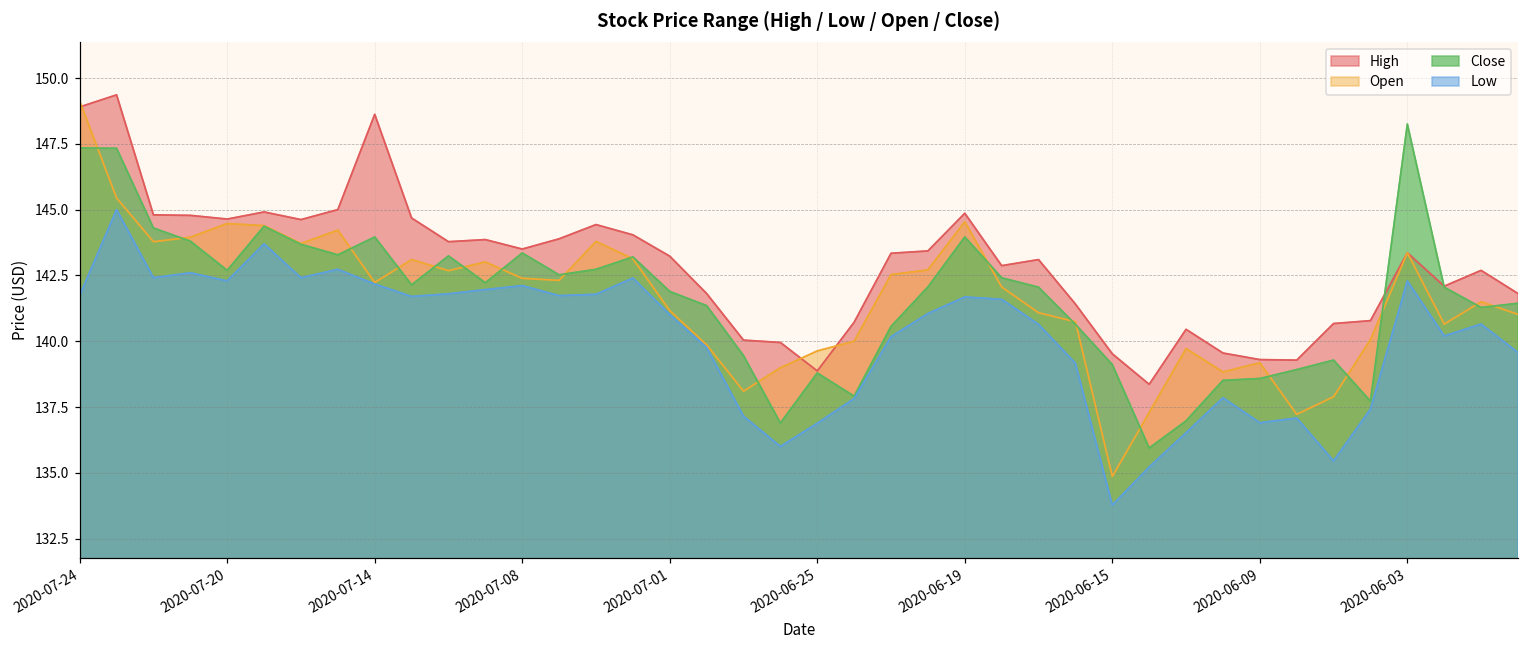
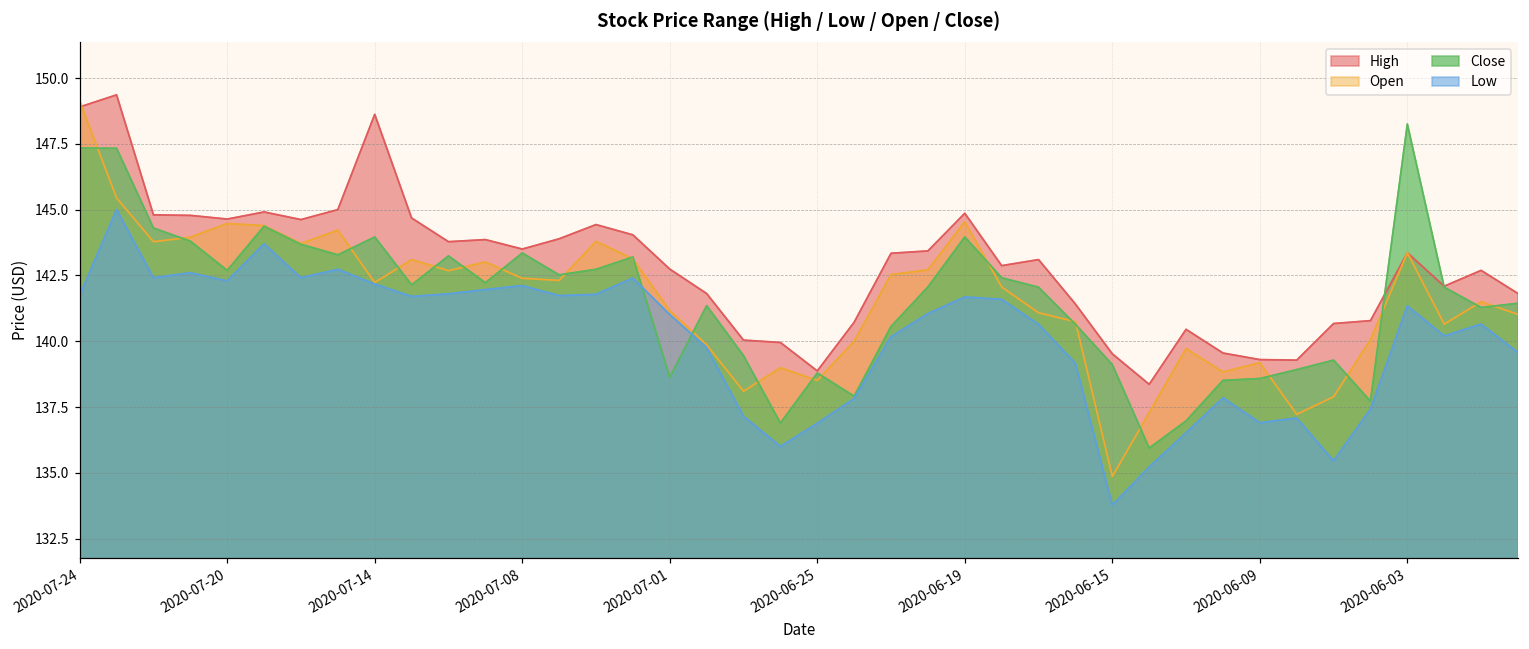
High, 2020-07-01: 143.2 -> 142.7
Close, 2020-07-01: 141.9 -> 138.6
Open, 2020-06-25: 139.6 -> 138.5
Low, 2020-06-03: 142.3 -> 141.3
